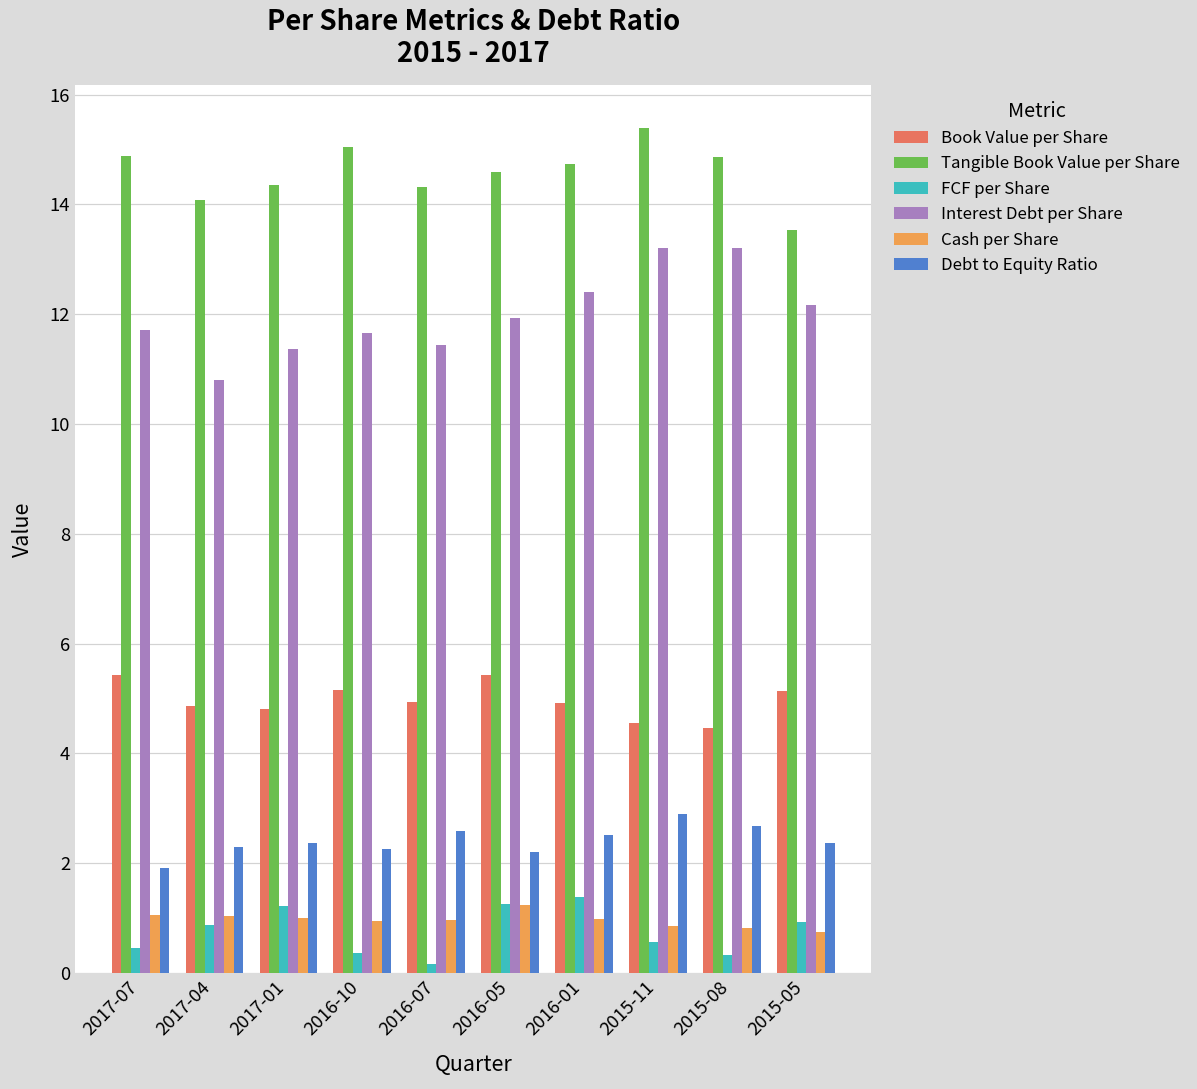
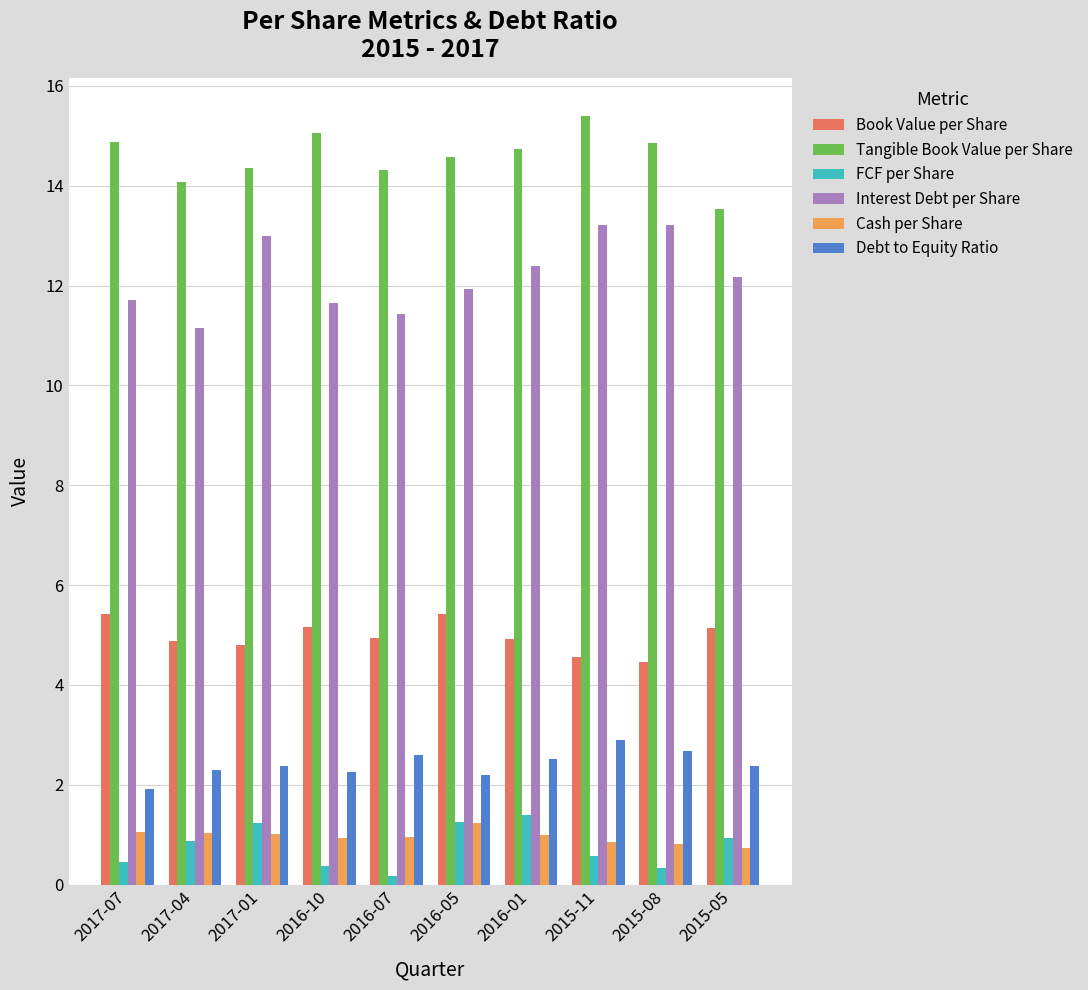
Interest Debt per Share, 2017-04: 10.8 -> 11.2
Interest Debt per Share, 2017-01: 11.4 -> 13.0
